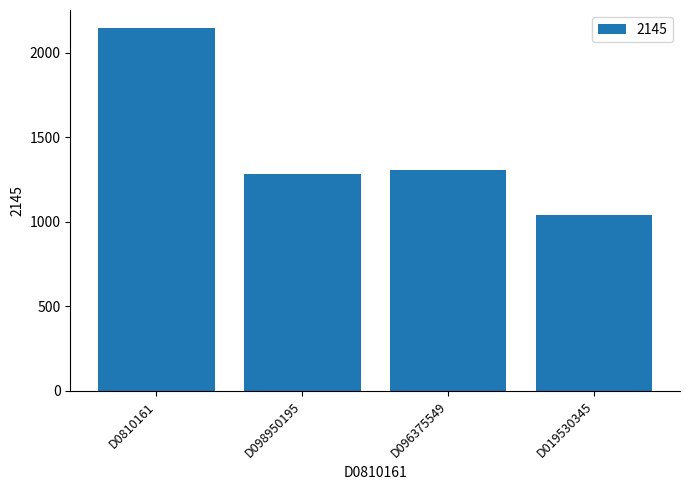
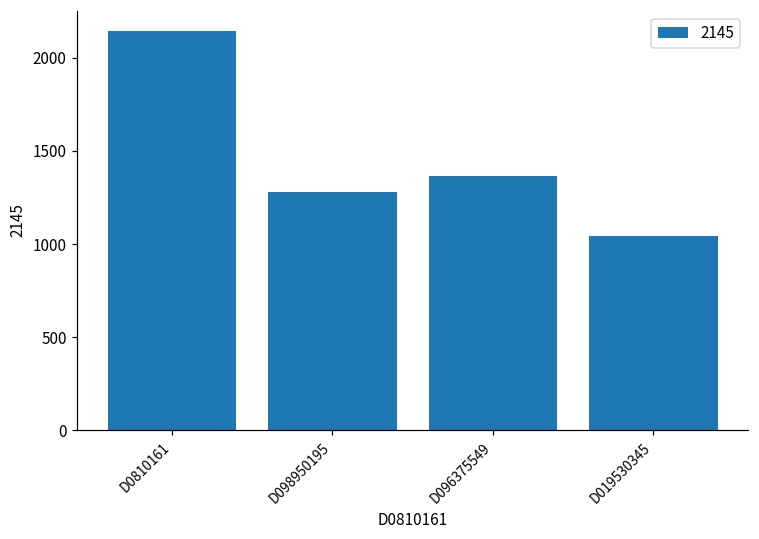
D096375549: 1310 -> 1370
